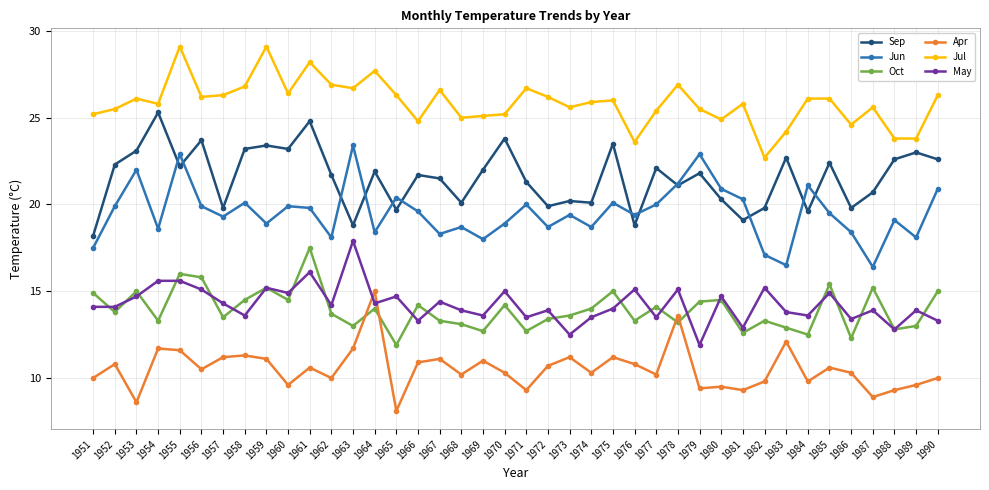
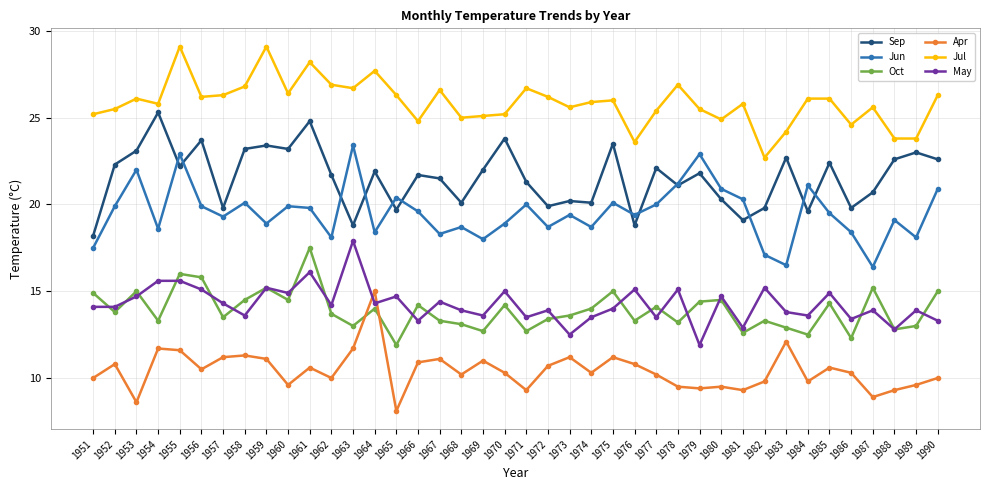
Apr, 1978: 13.6 -> 9.5
Oct, 1985: 15.4 -> 14.3
